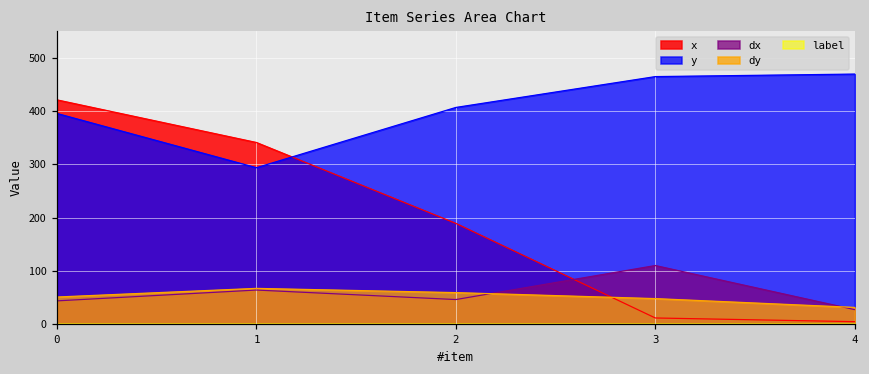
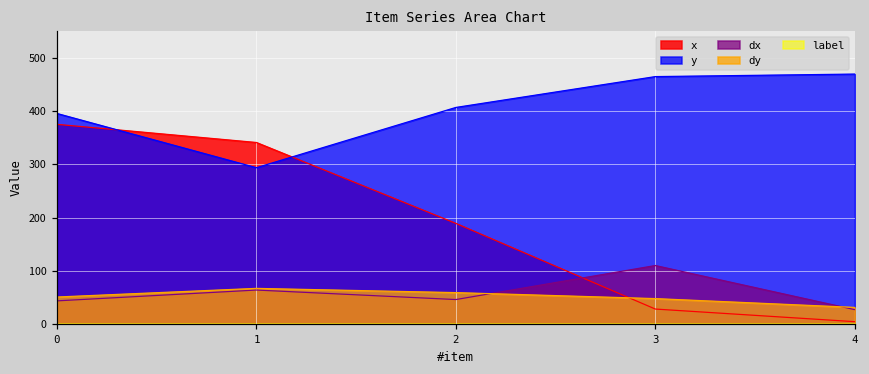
x, 0: 420 -> 380
x, 3: 10 -> 30
